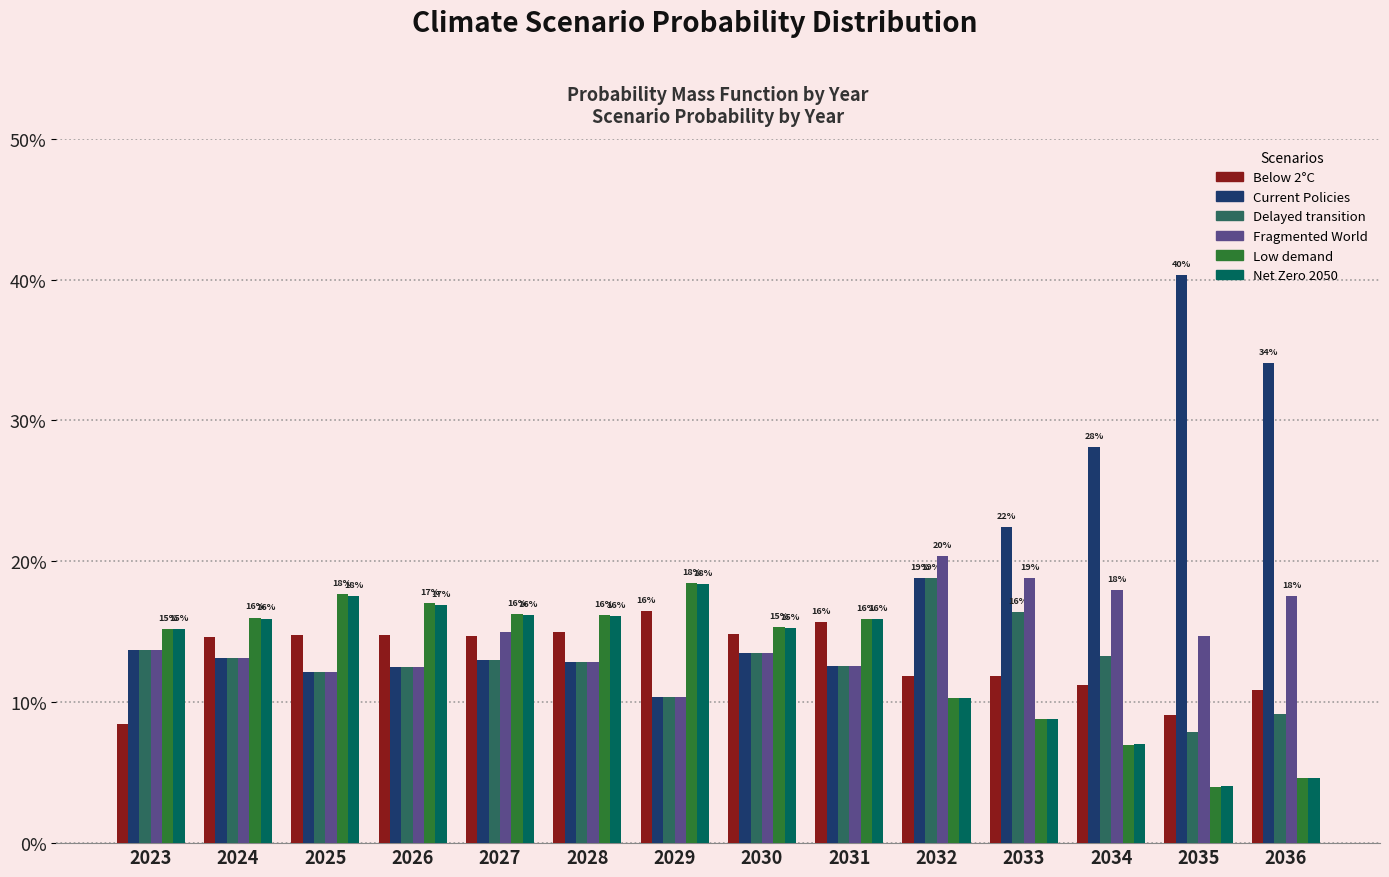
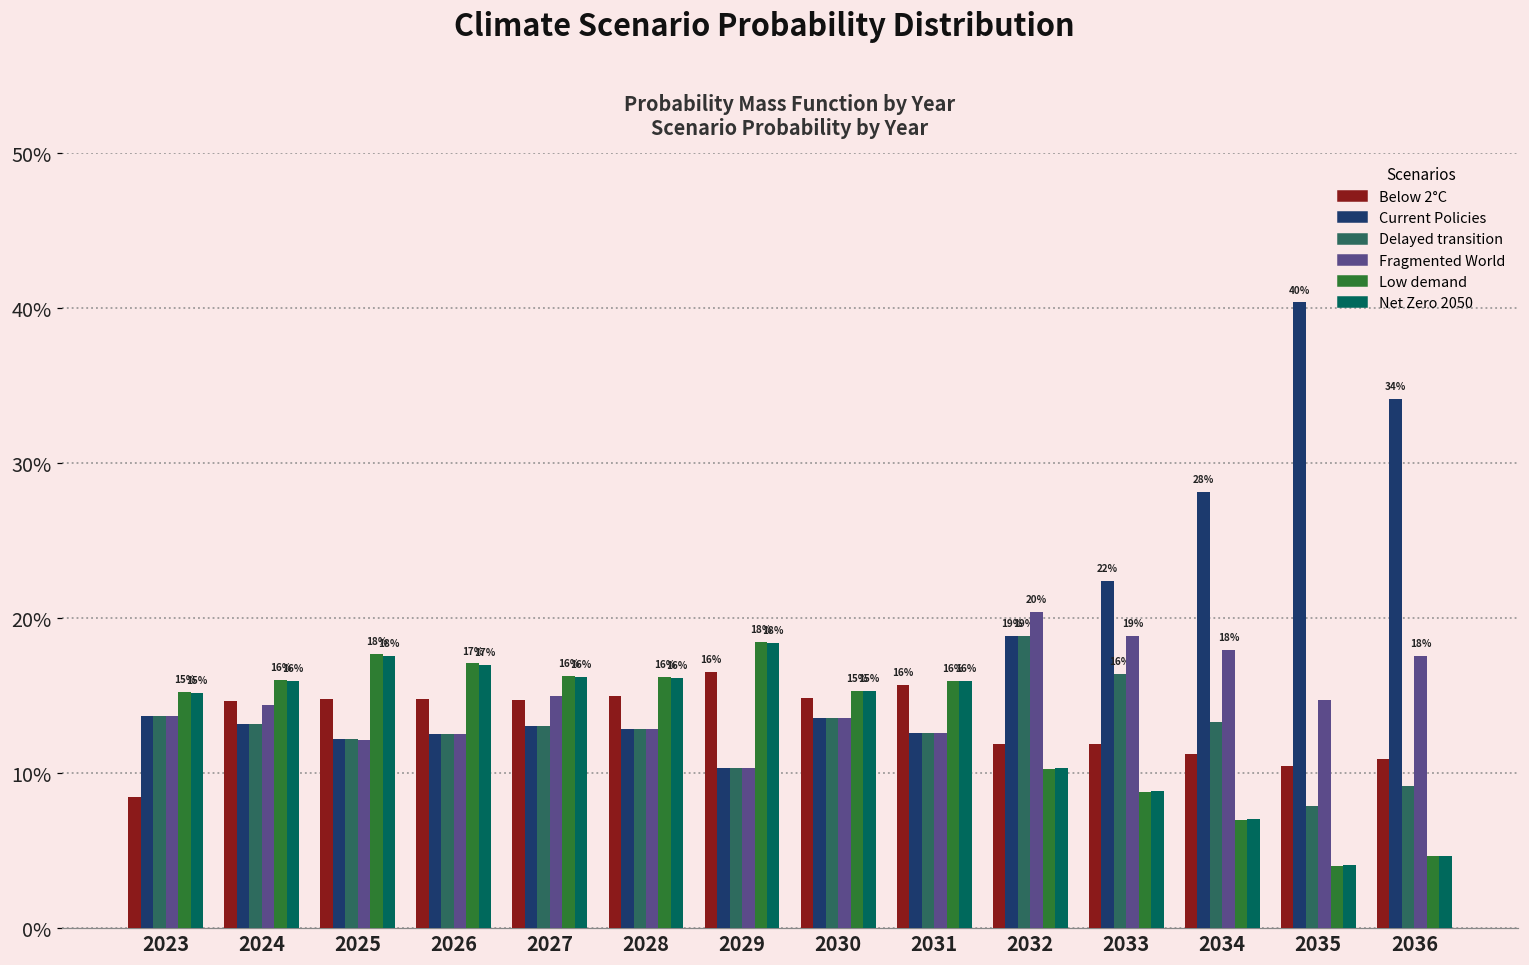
Fragmented World, 2024: 13.2% -> 14.4%
Below 2°C, 2035: 9.1% -> 10.4%
